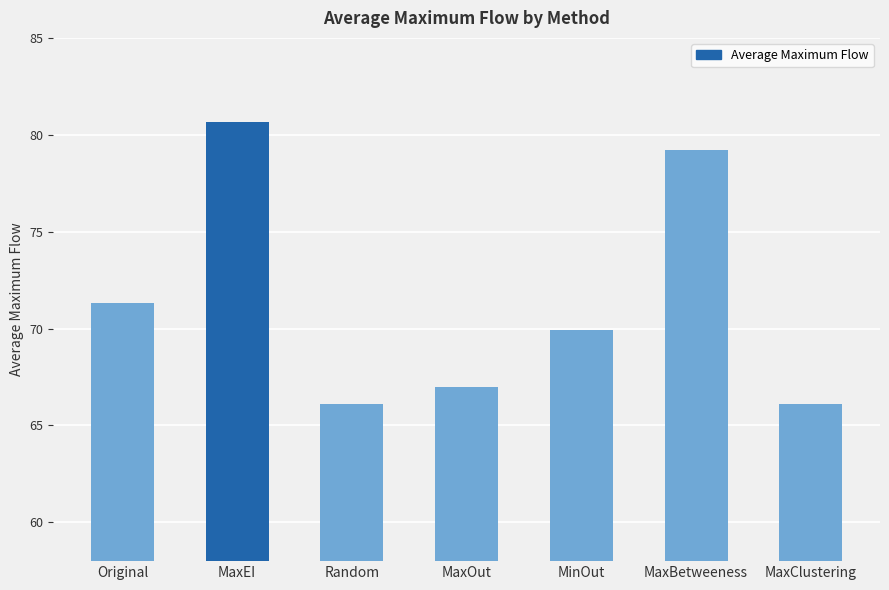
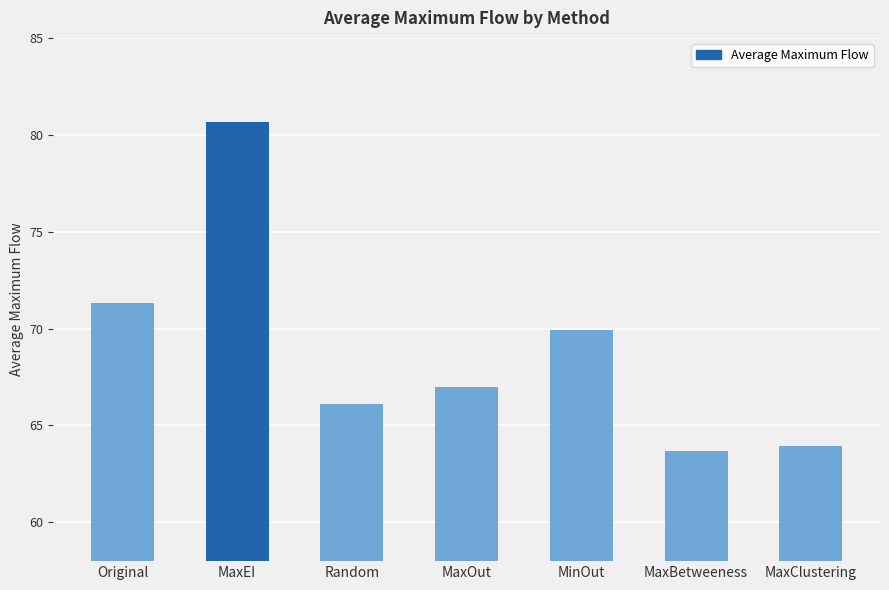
MaxBetweeness: 79.2 -> 63.7
MaxClustering: 66.1 -> 63.9
